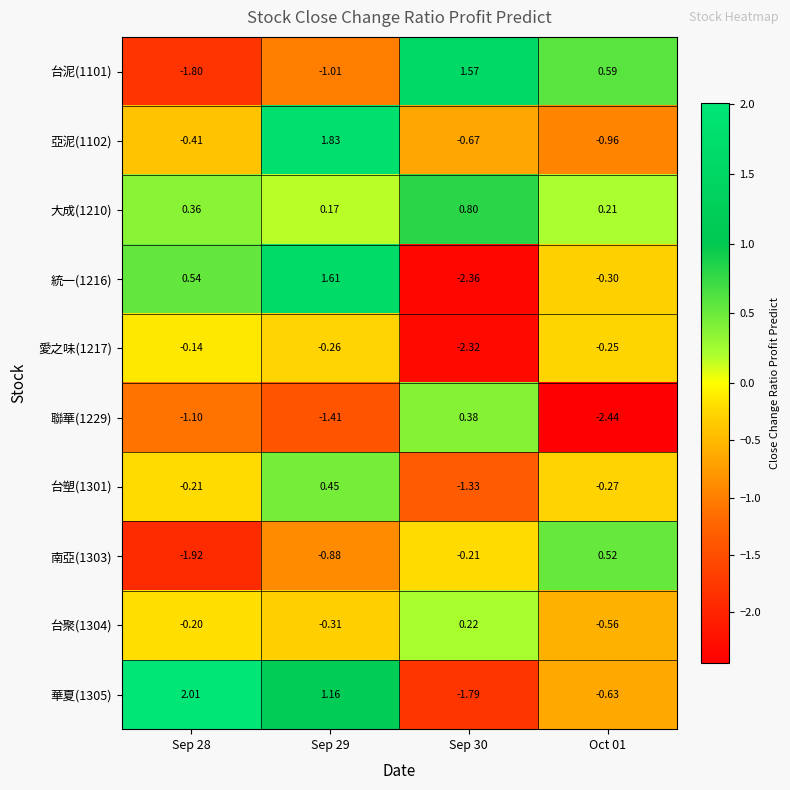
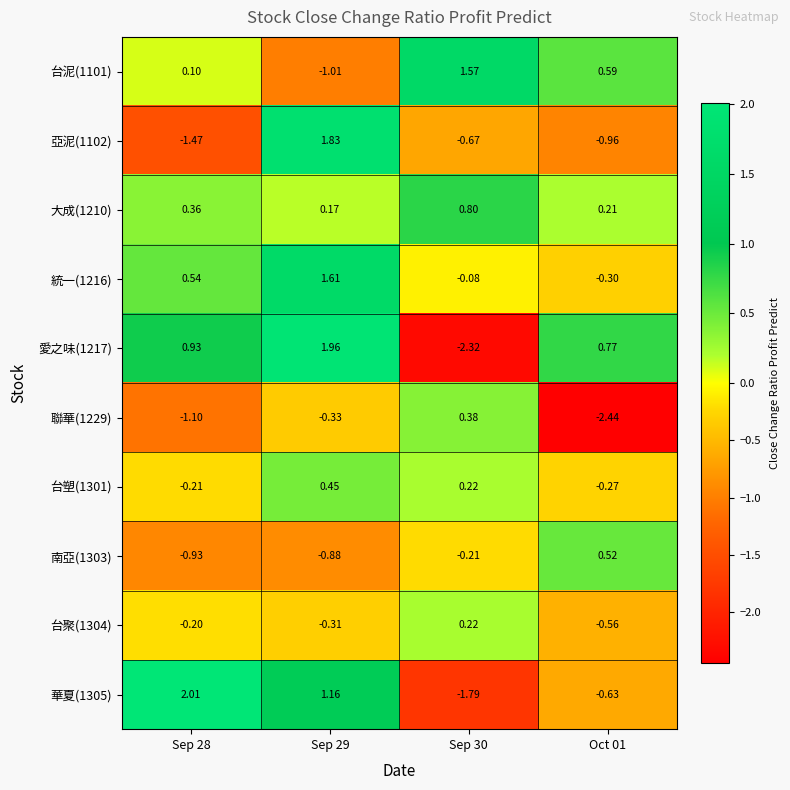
台泥(1101), Sep 28: -1.80 -> 0.10
亞泥(1102), Sep 28: -0.41 -> -1.47
統一(1216), Sep 30: -2.36 -> -0.08
愛之味(1217), Sep 28: -0.14 -> 0.93
愛之味(1217), Sep 29: -0.26 -> 1.96
愛之味(1217), Oct 01: -0.25 -> 0.77
聯華(1229), Sep 29: -1.41 -> -0.33
台塑(1301), Sep 30: -1.33 -> 0.22
南亞(1303), Sep 28: -1.92 -> -0.93
